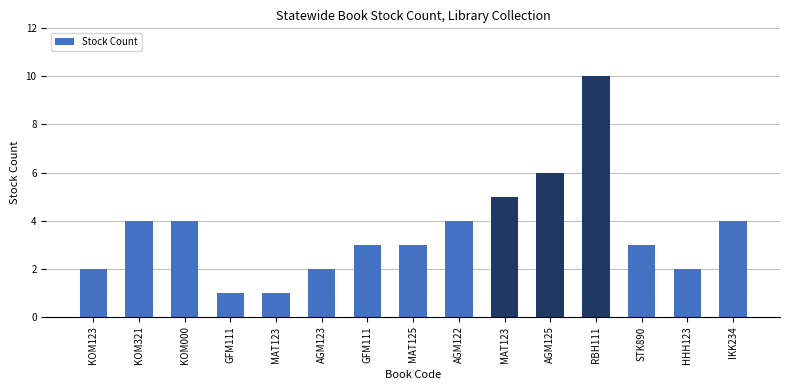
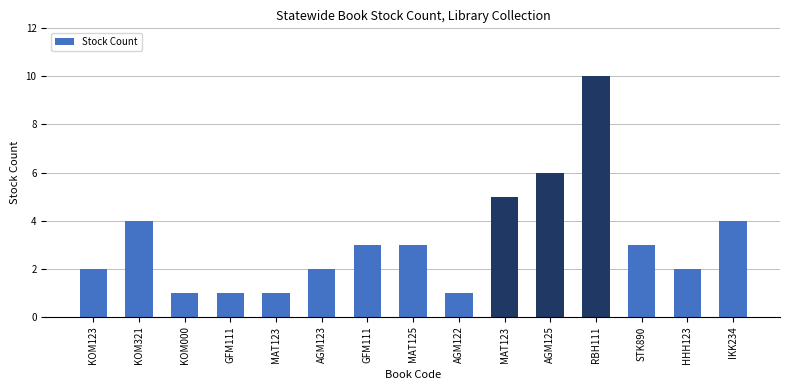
KOM000: 4 -> 1
AGM122: 4 -> 1
